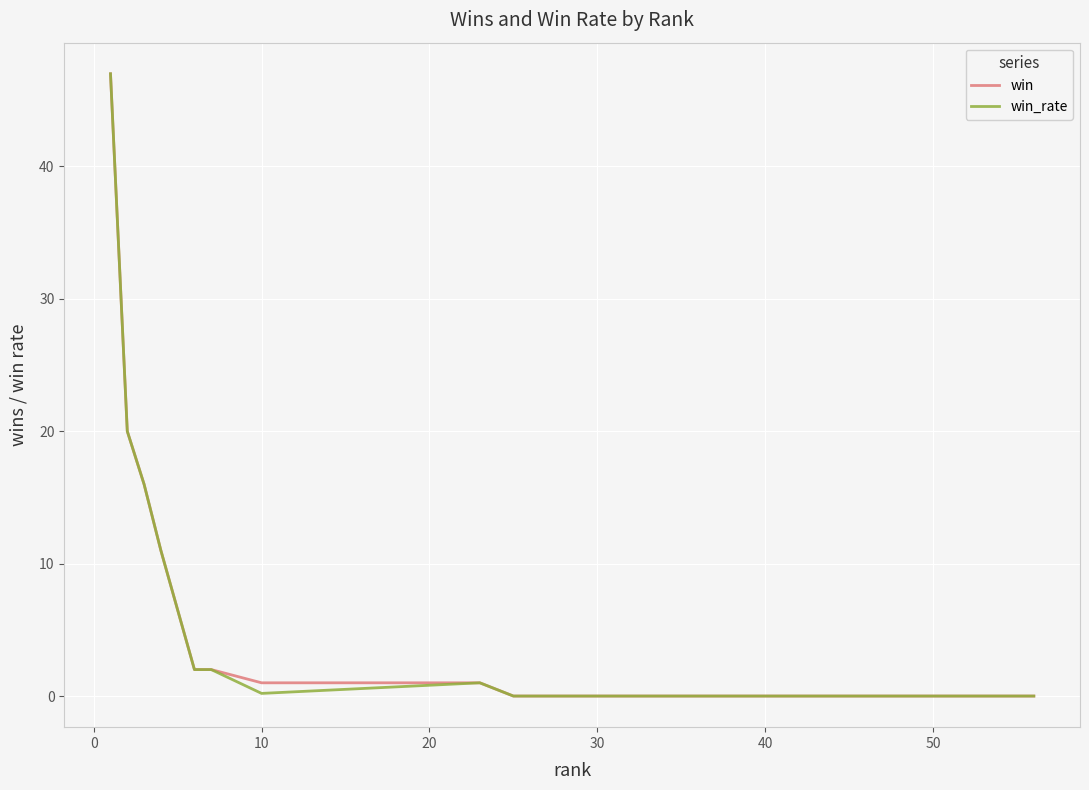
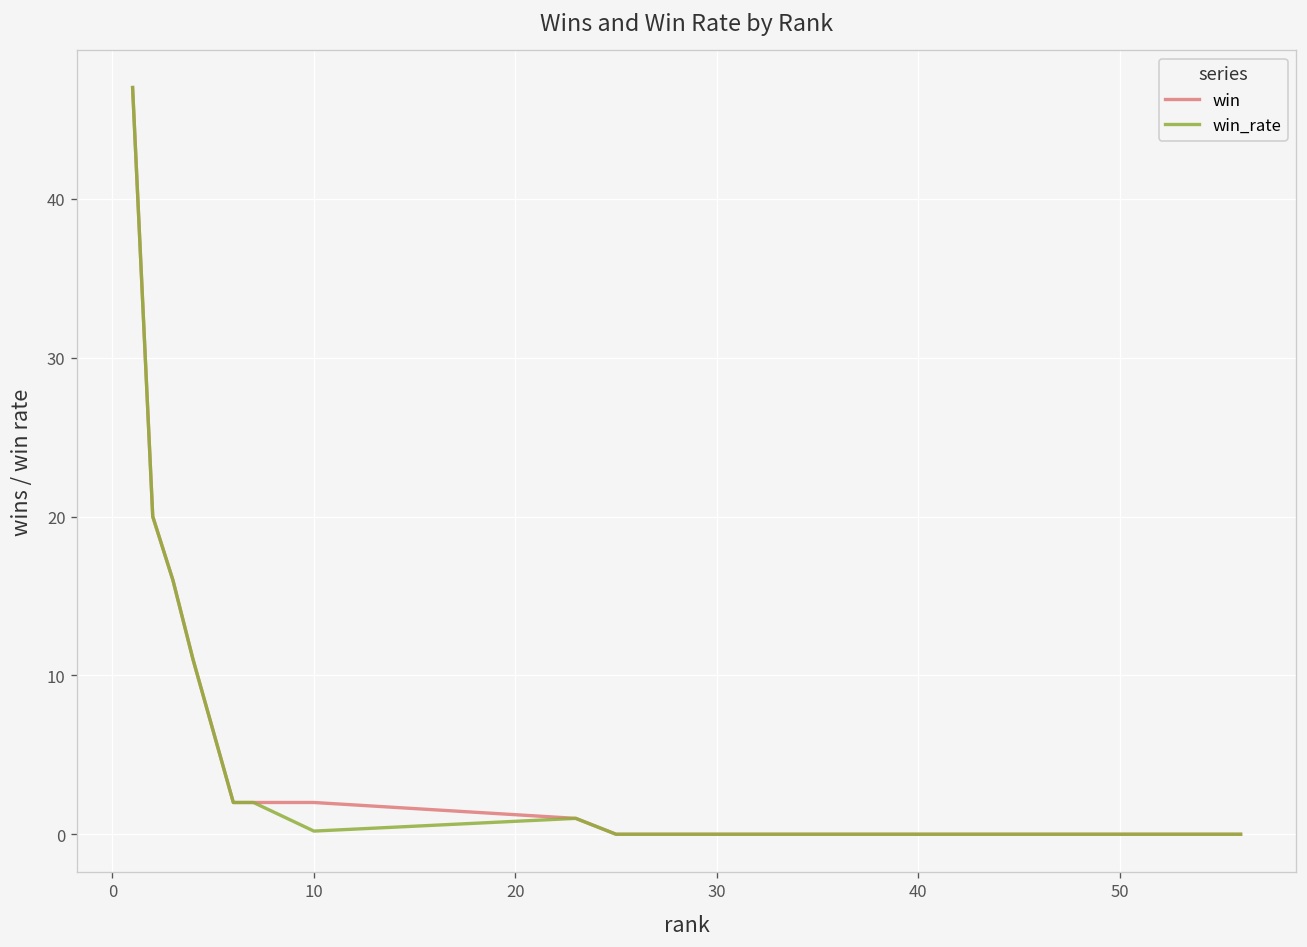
win, 10: 1 -> 2
